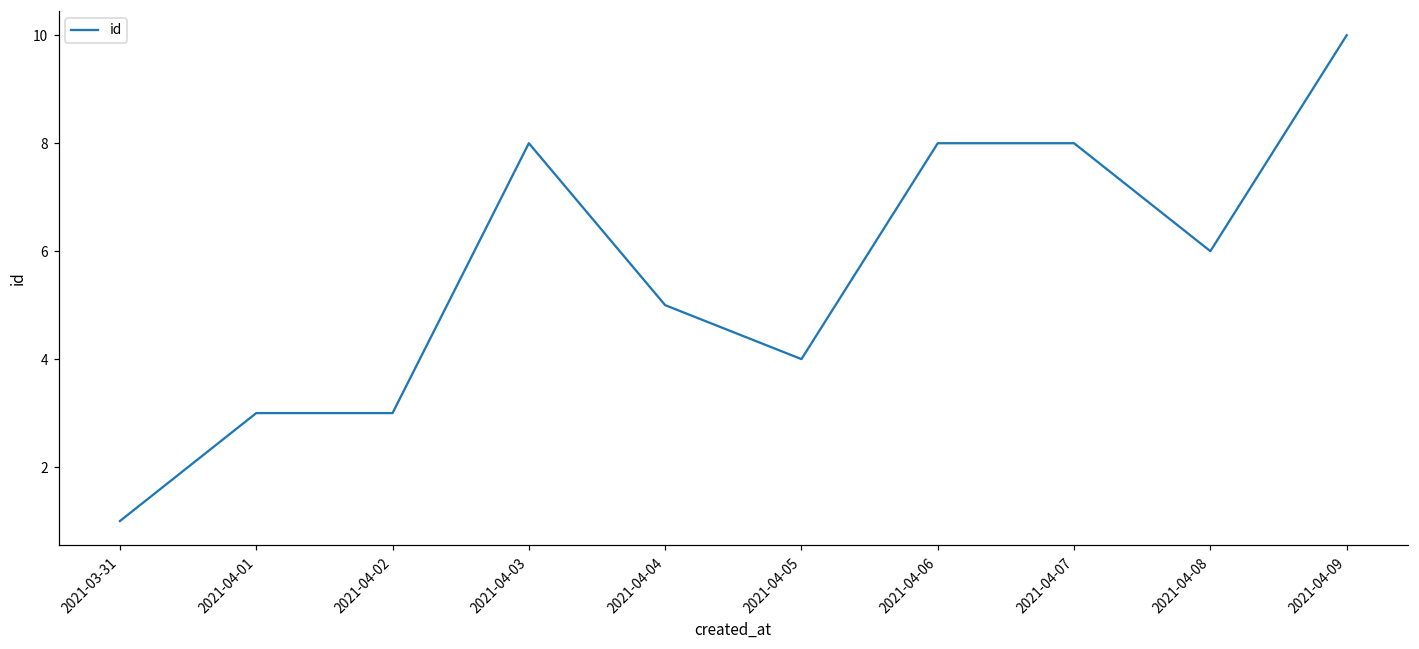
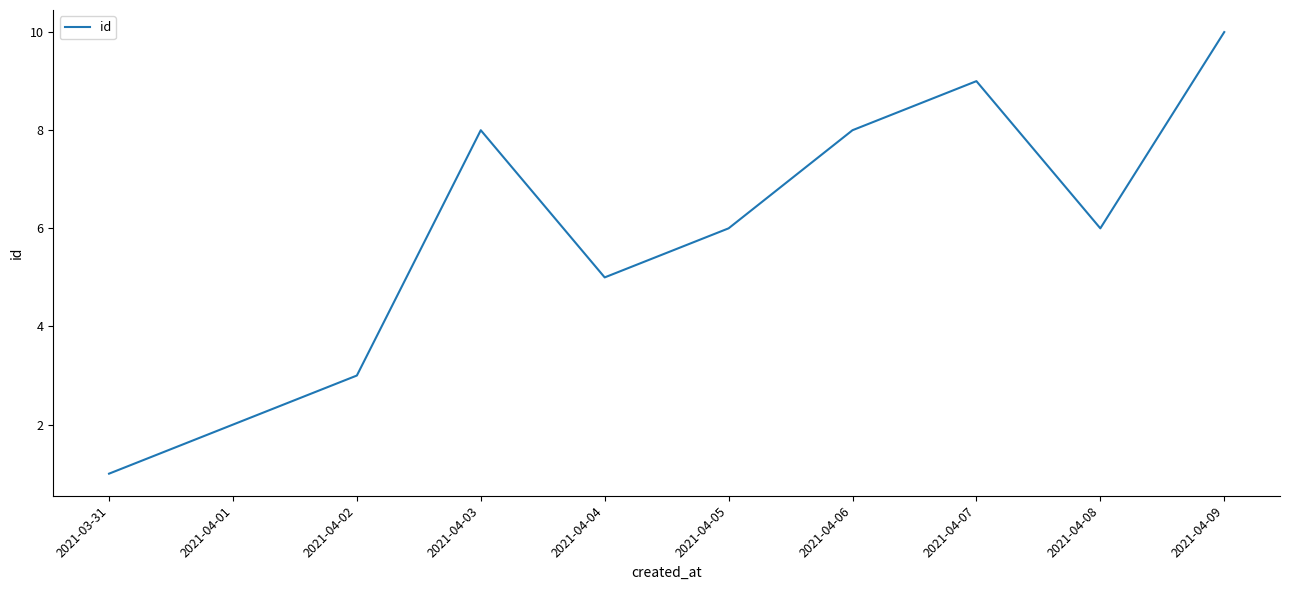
2021-04-01: 3 -> 2
2021-04-05: 4 -> 6
2021-04-07: 8 -> 9
